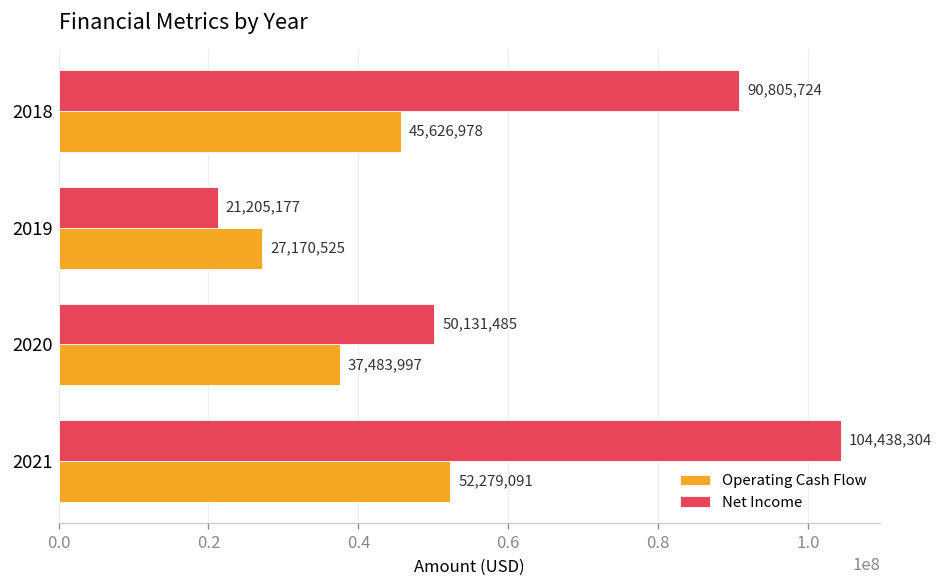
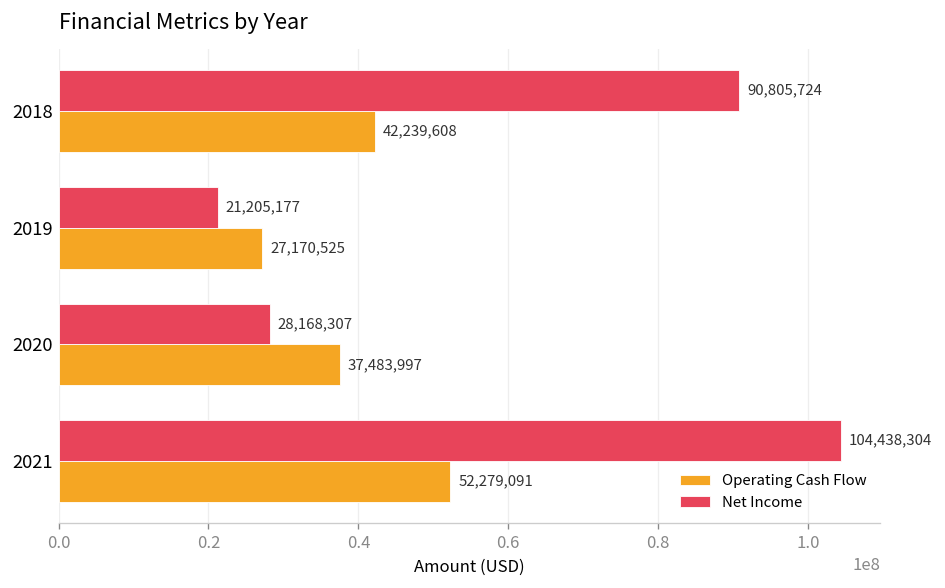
Operating Cash Flow, 2018: 45,626,978 -> 42,239,608
Net Income, 2020: 50,131,485 -> 28,168,307
